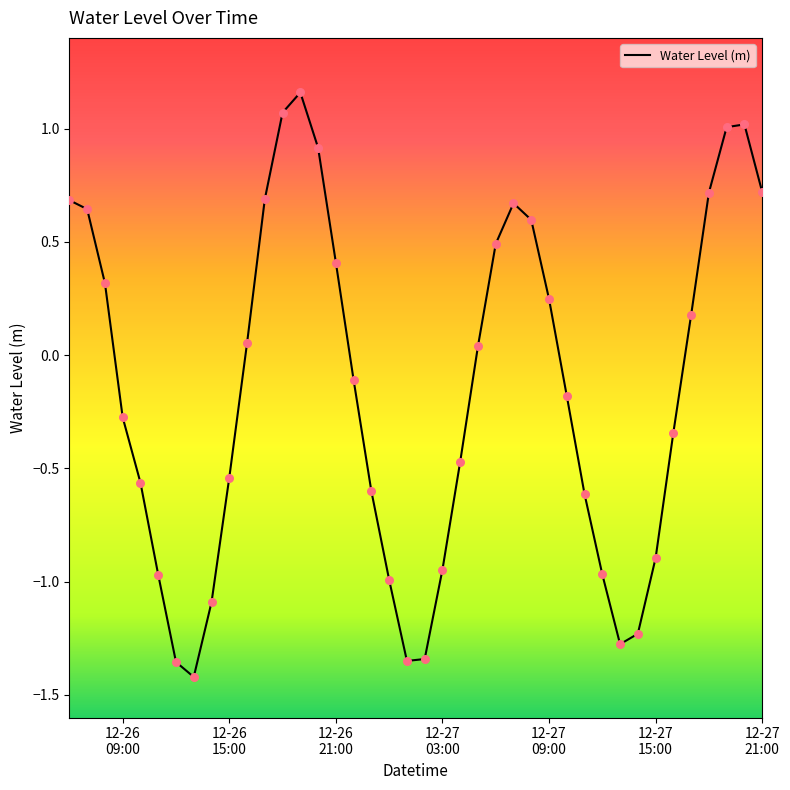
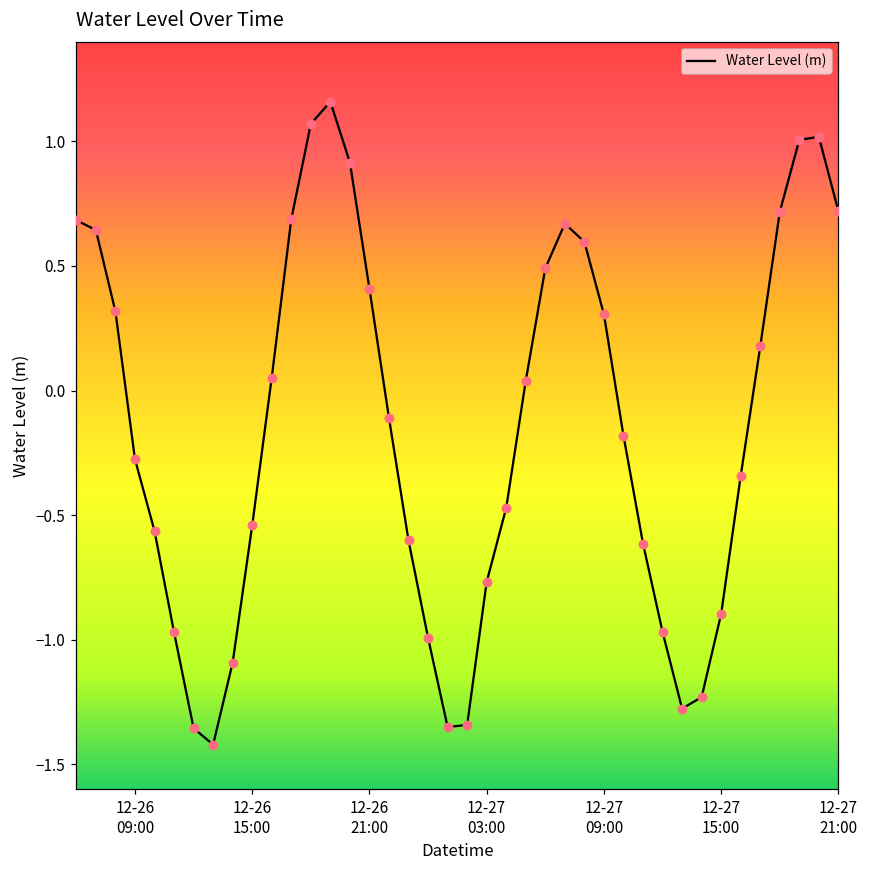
12-27 03:00: -0.95 -> -0.77
12-27 09:00: 0.25 -> 0.31
